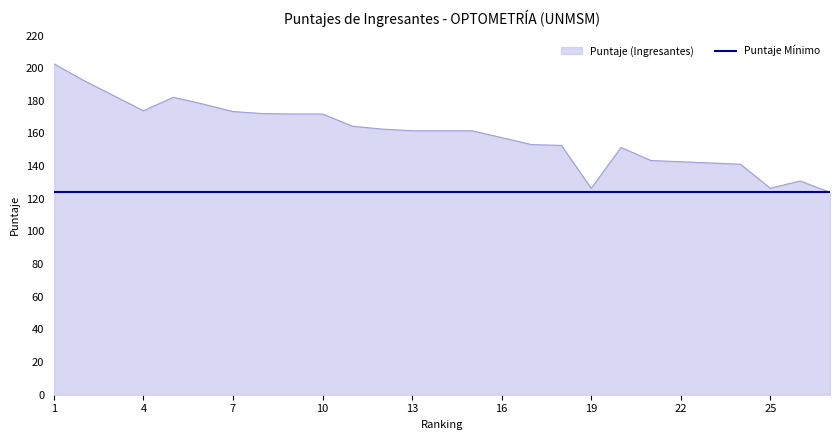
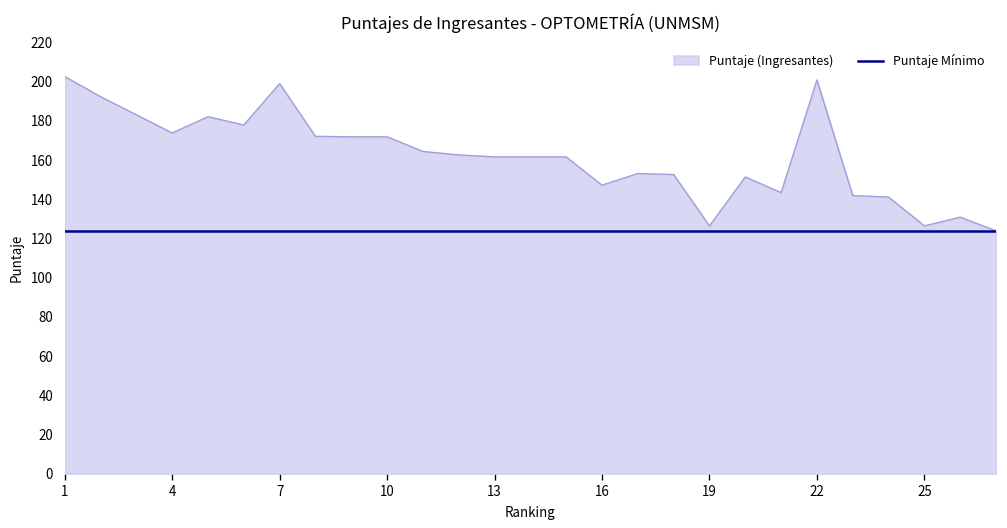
Puntaje (Ingresantes), 7: 173 -> 199
Puntaje (Ingresantes), 16: 157 -> 147
Puntaje (Ingresantes), 22: 143 -> 201
